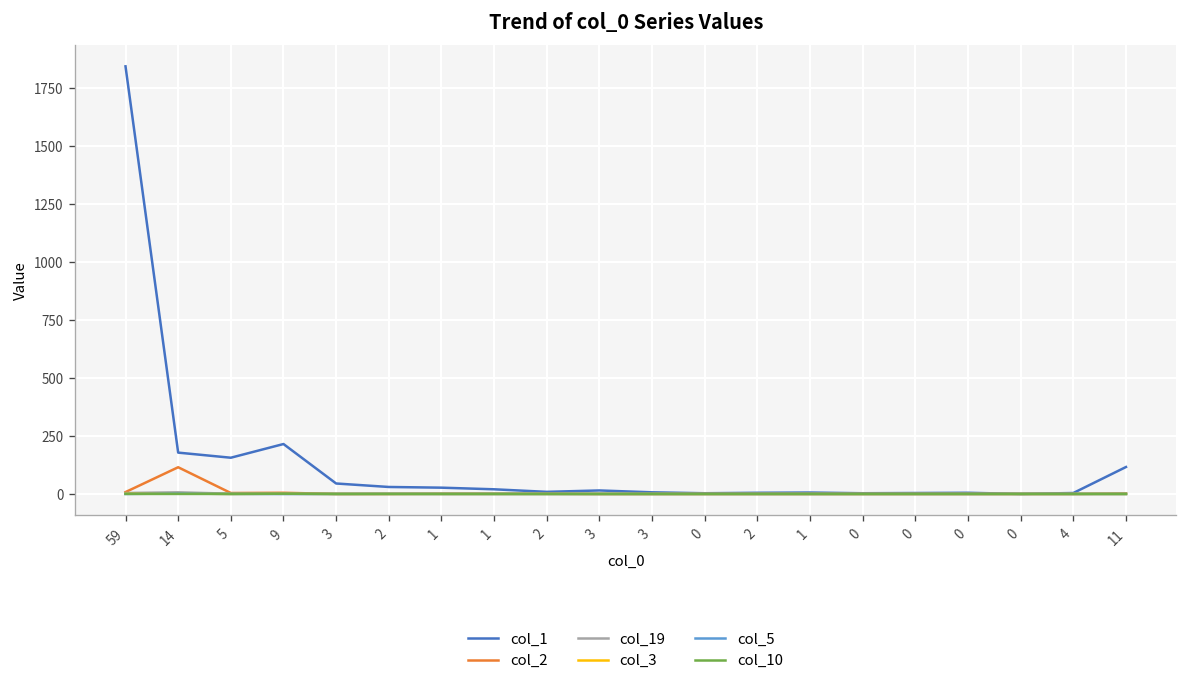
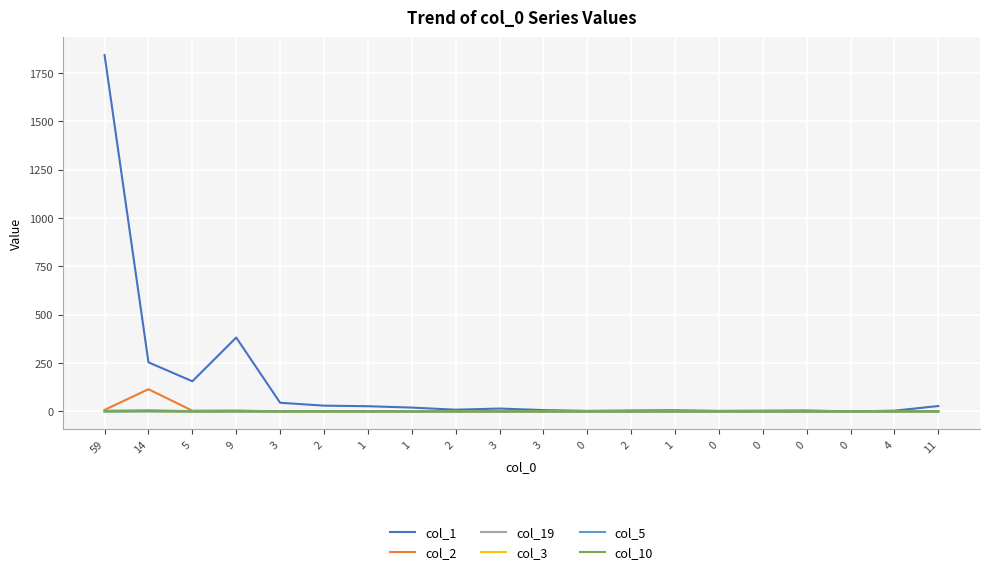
col_1, 14: 180 -> 250
col_1, 9: 220 -> 380
col_1, 11: 120 -> 30
